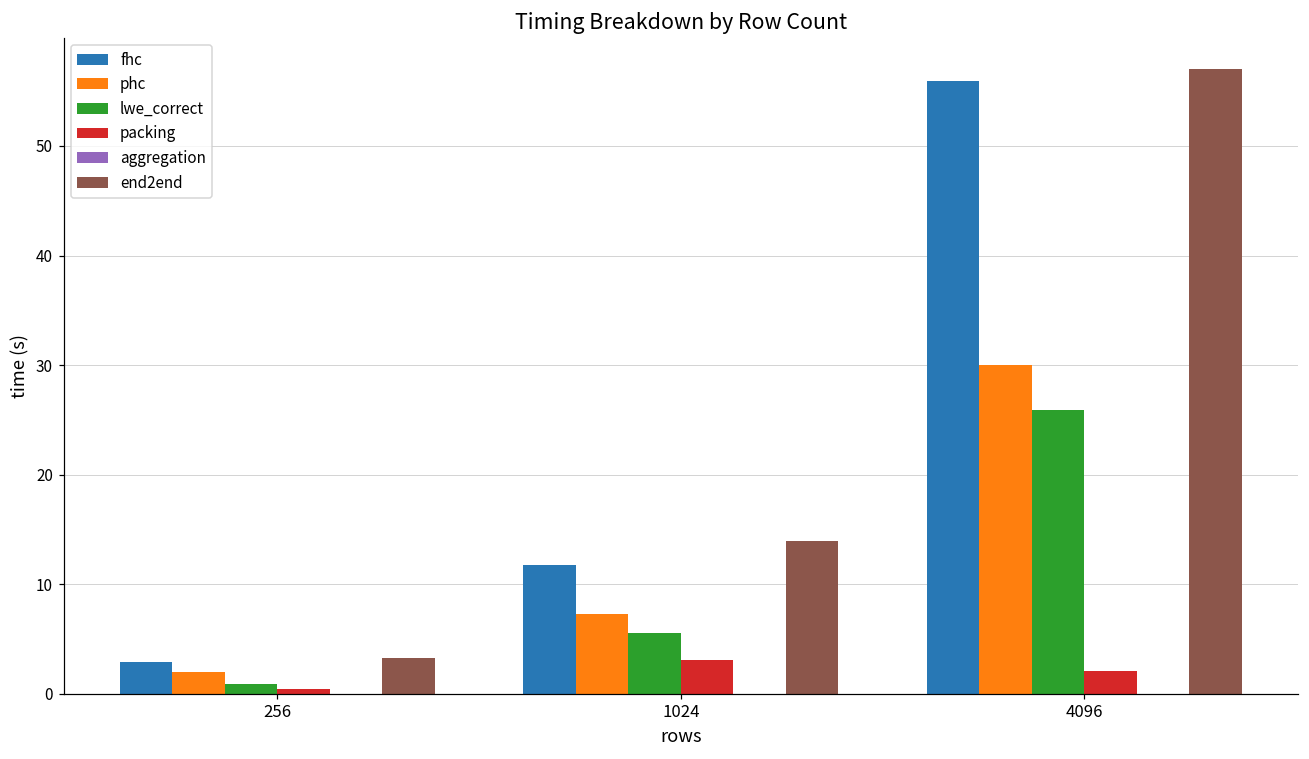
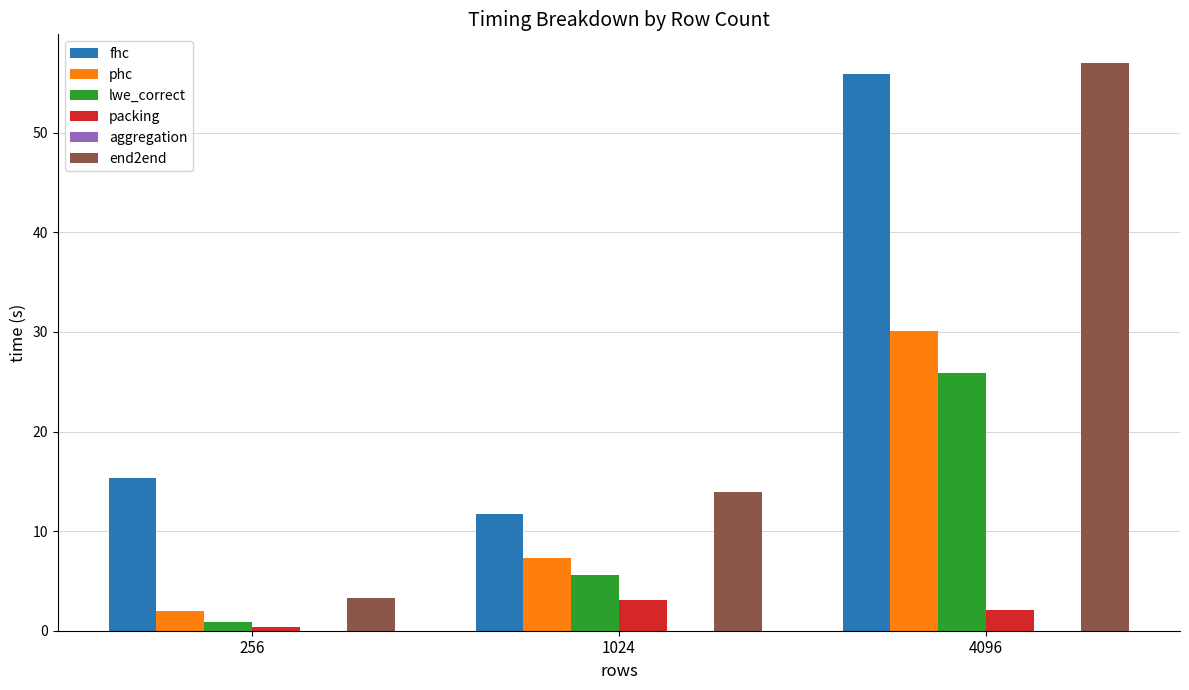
fhc, 256: 3 -> 15
